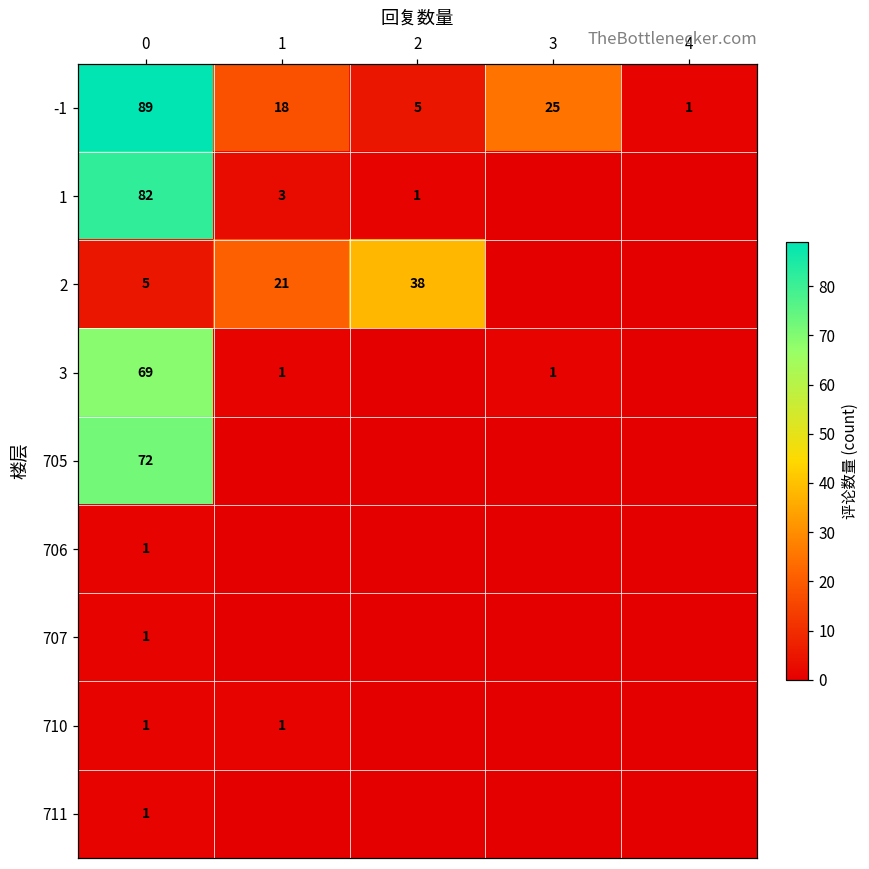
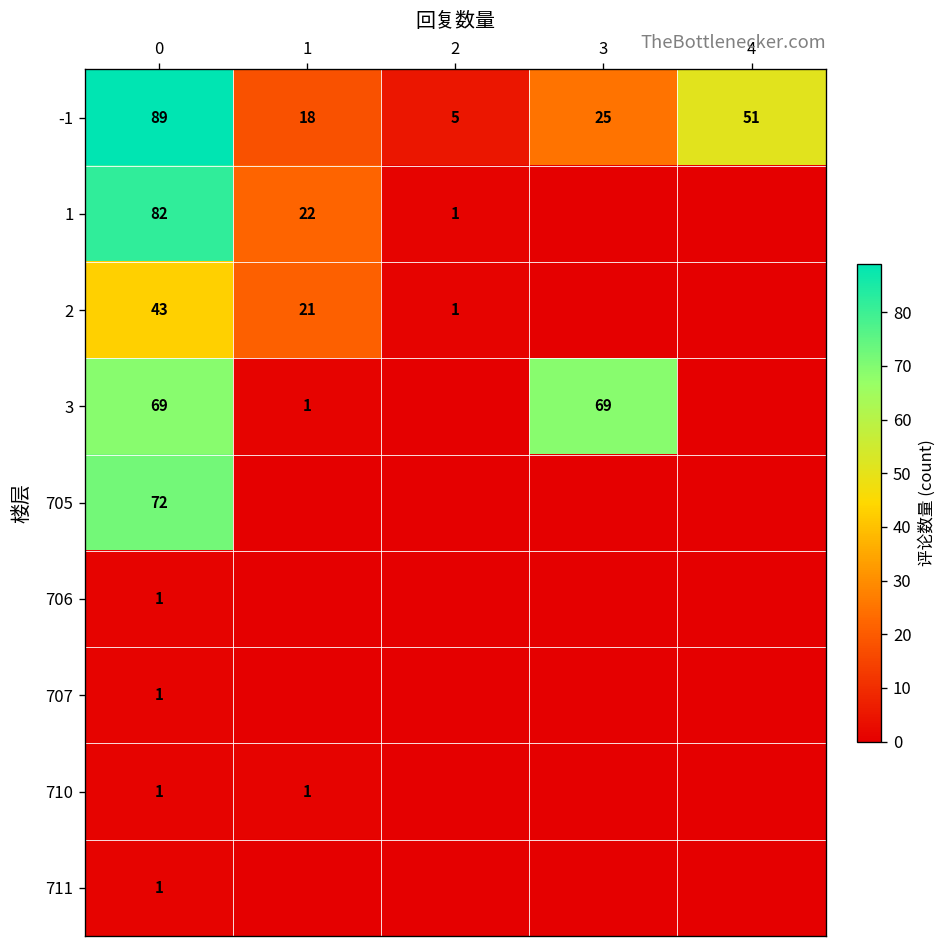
-1, 4: 1 -> 51
1, 1: 3 -> 22
2, 0: 5 -> 43
2, 2: 38 -> 1
3, 3: 1 -> 69
